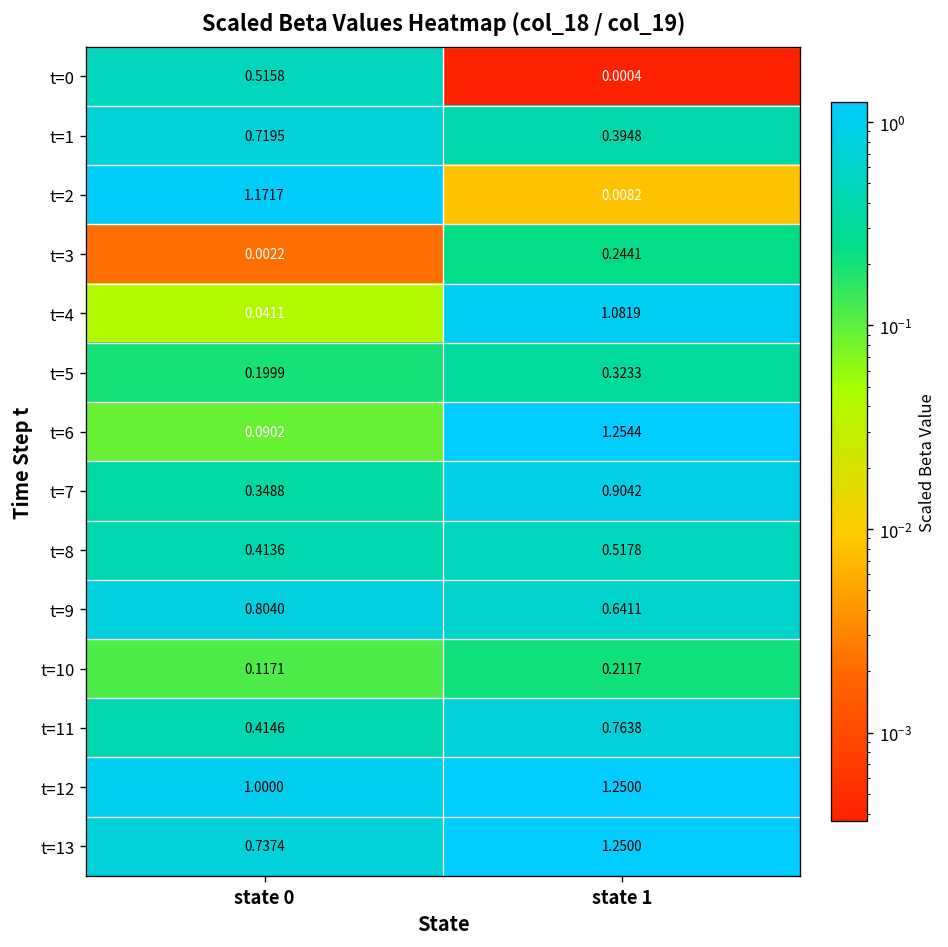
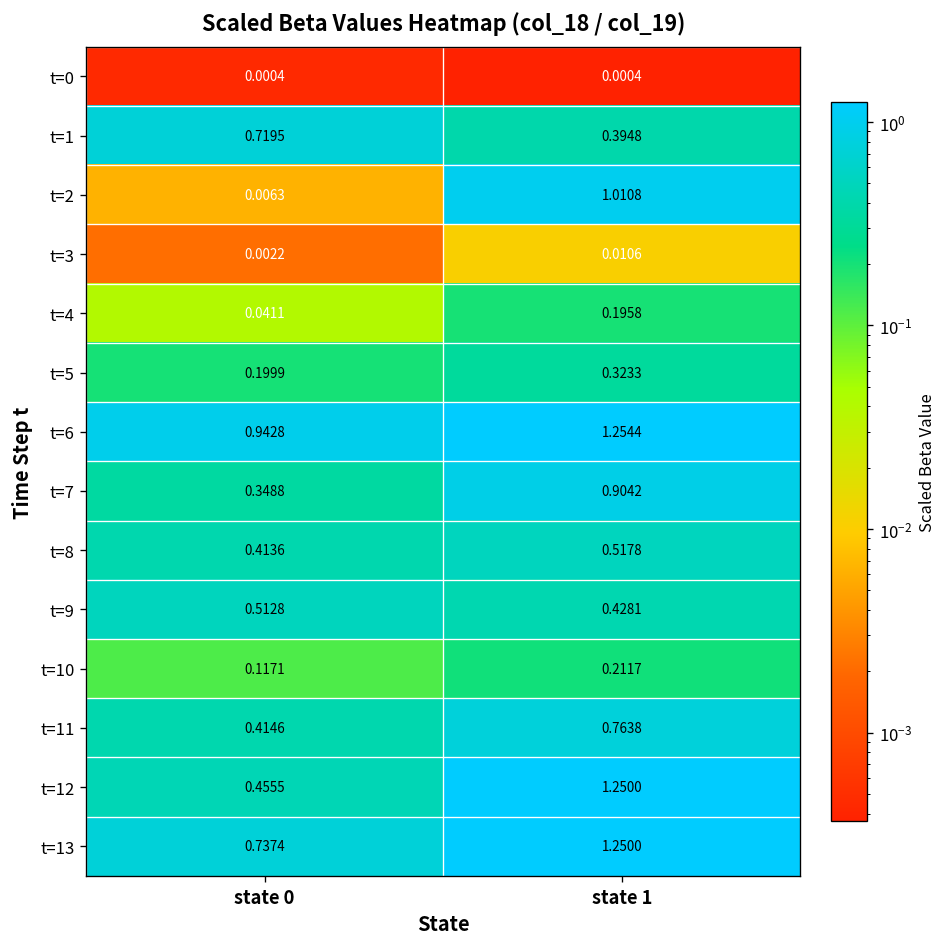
t=0, state 0: 0.5158 -> 0.0004
t=2, state 0: 1.1717 -> 0.0063
t=2, state 1: 0.0082 -> 1.0108
t=3, state 1: 0.2441 -> 0.0106
t=4, state 1: 1.0819 -> 0.1958
t=6, state 0: 0.0902 -> 0.9428
t=9, state 0: 0.8040 -> 0.5128
t=9, state 1: 0.6411 -> 0.4281
t=12, state 0: 1.0000 -> 0.4555
